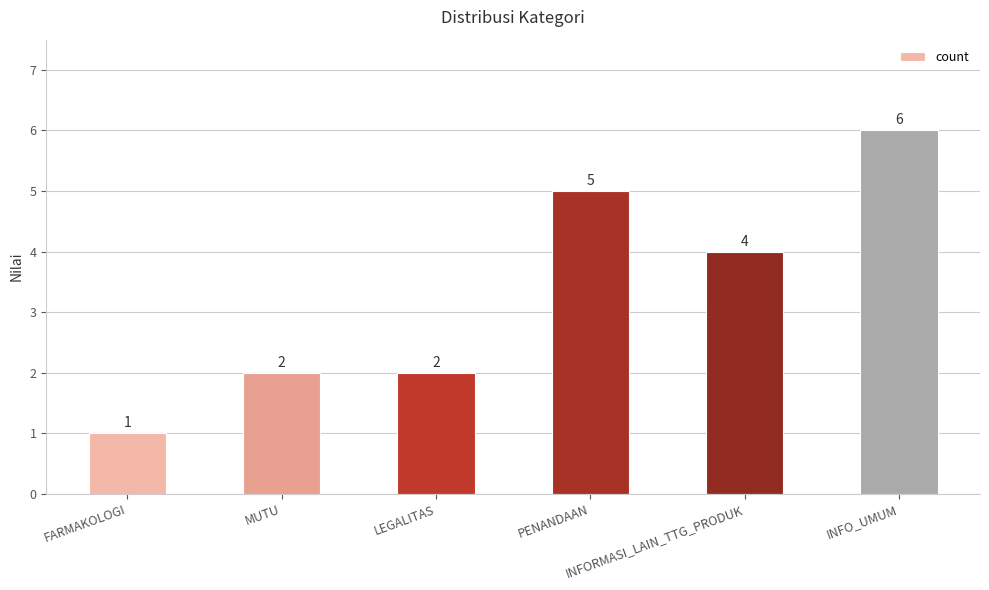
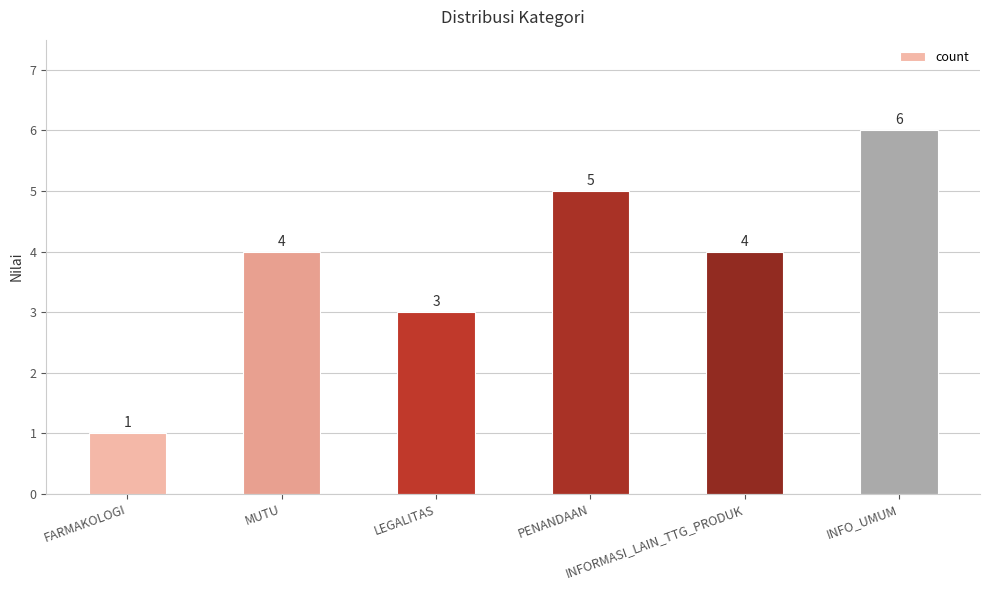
MUTU: 2 -> 4
LEGALITAS: 2 -> 3
